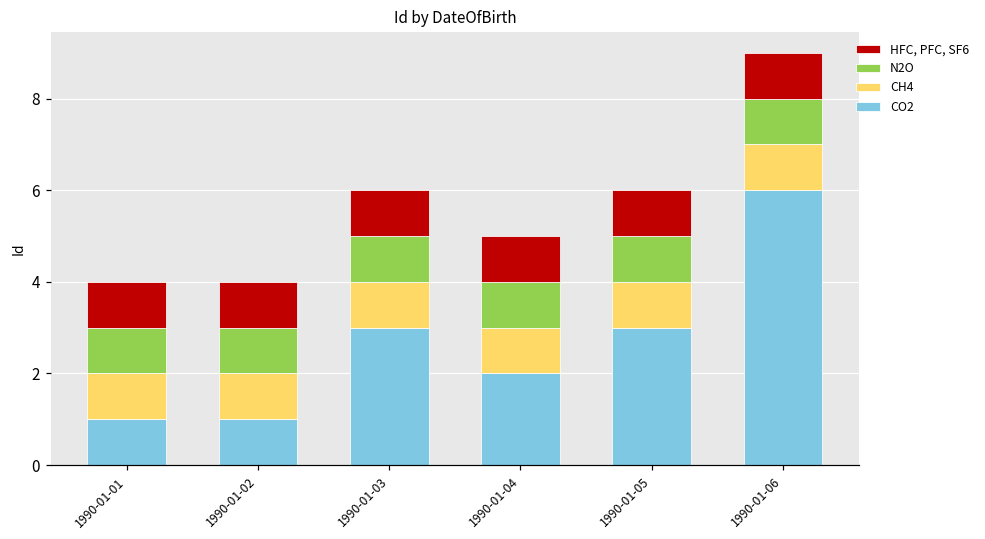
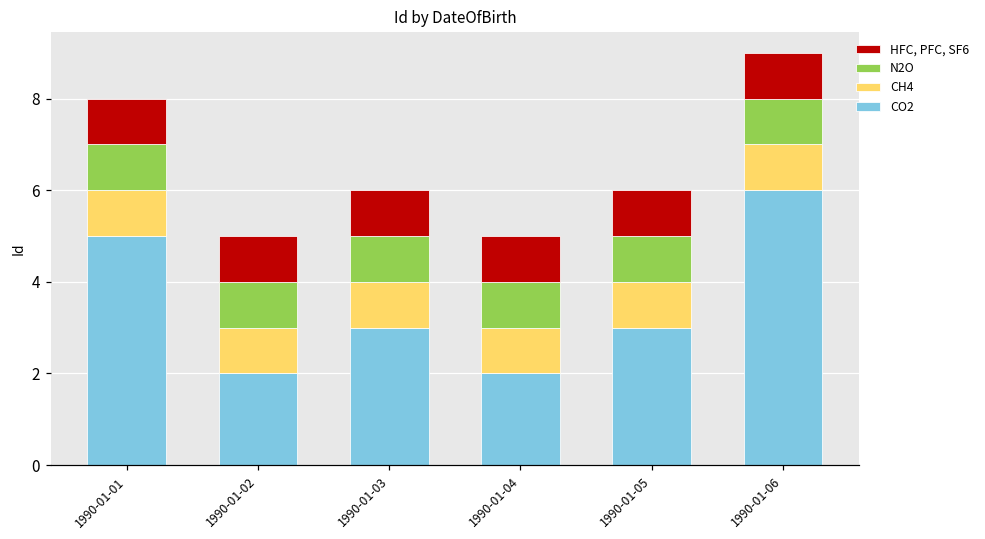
CO2, 1990-01-01: 1 -> 5
CO2, 1990-01-02: 1 -> 2
